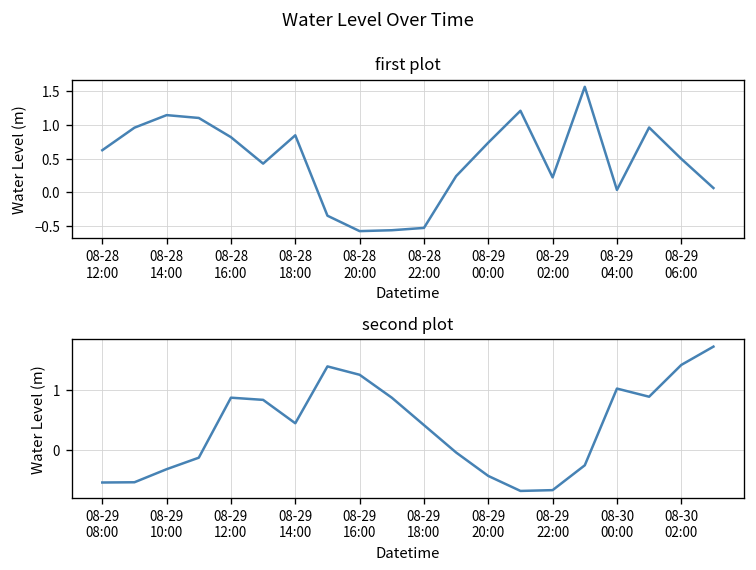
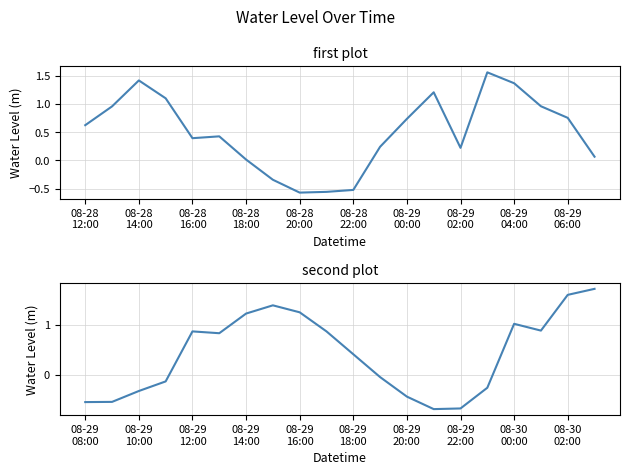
first plot, 08-28 14:00: 1.1 -> 1.4
first plot, 08-28 16:00: 0.8 -> 0.4
first plot, 08-28 18:00: 0.8 -> 0.0
first plot, 08-29 04:00: 0.0 -> 1.4
first plot, 08-29 06:00: 0.5 -> 0.8
second plot, 08-29 14:00: 0.4 -> 1.2
second plot, 08-30 02:00: 1.4 -> 1.6
